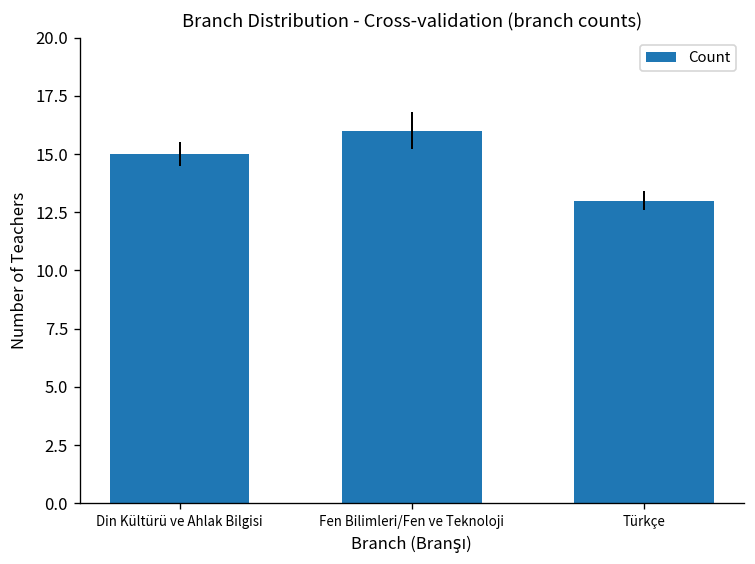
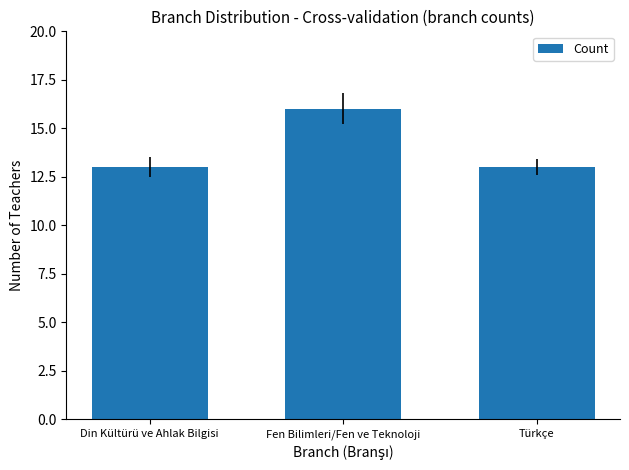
Din Kültürü ve Ahlak Bilgisi: 15 -> 13
